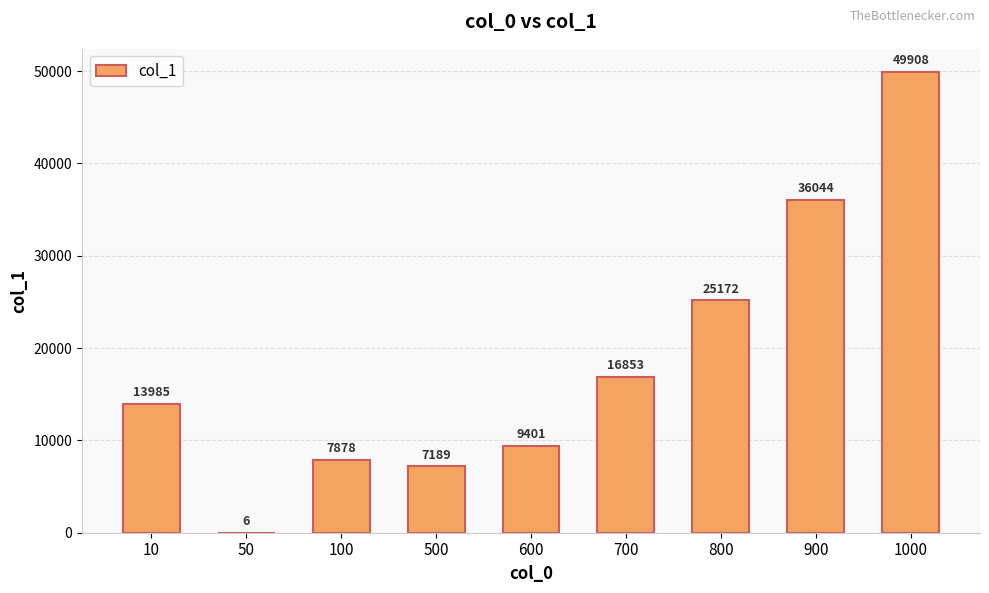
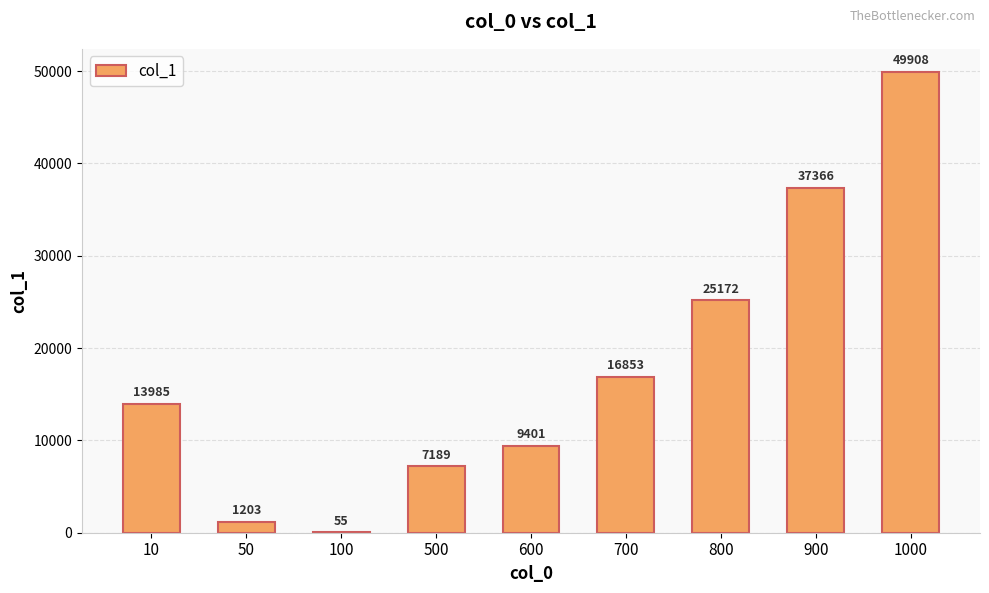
50: 6 -> 1203
100: 7878 -> 55
900: 36044 -> 37366
